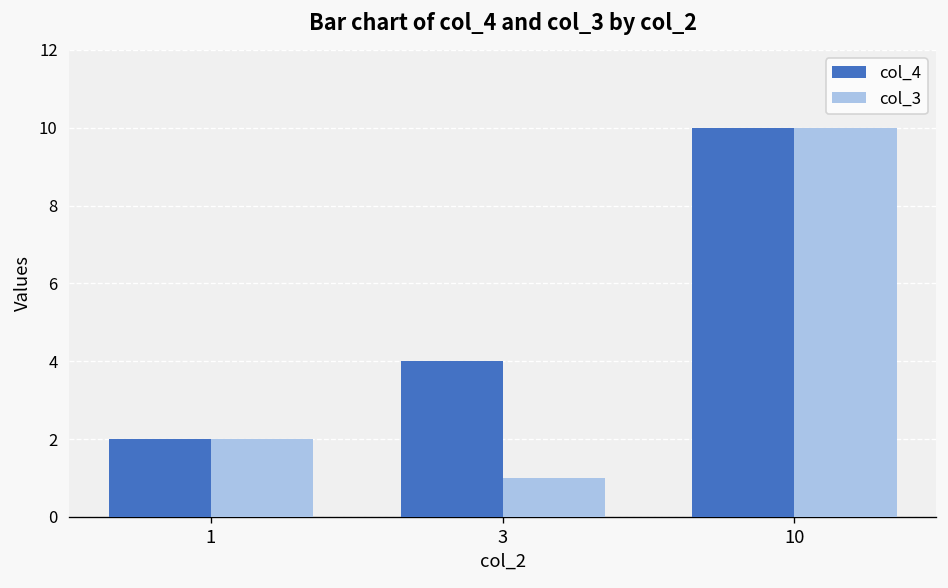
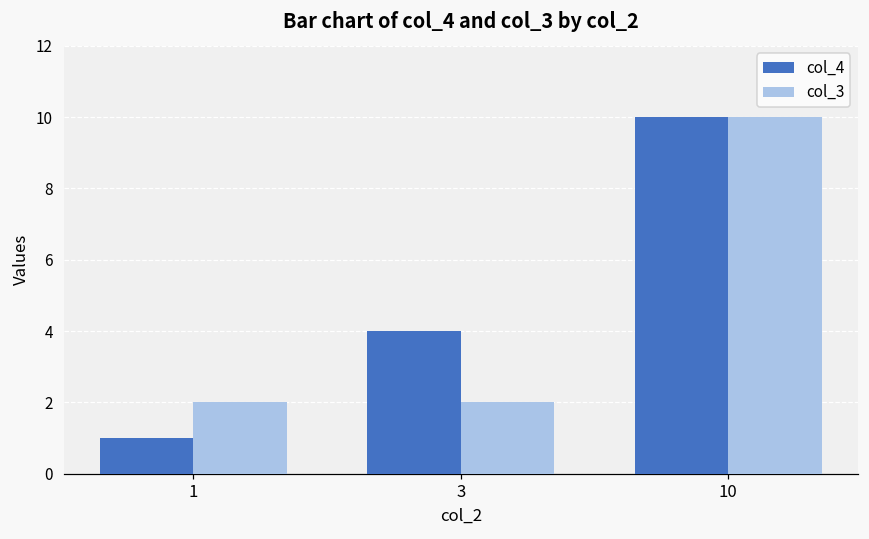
col_4, 1: 2 -> 1
col_3, 3: 1 -> 2
